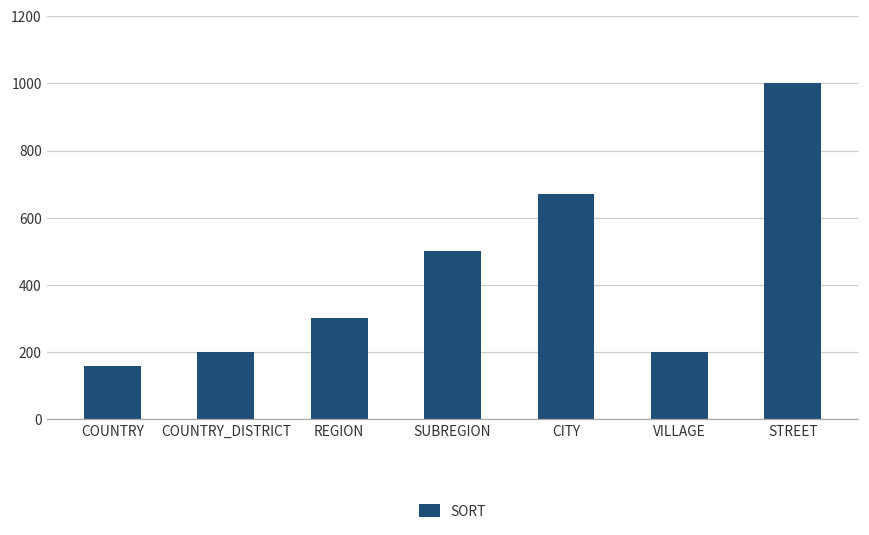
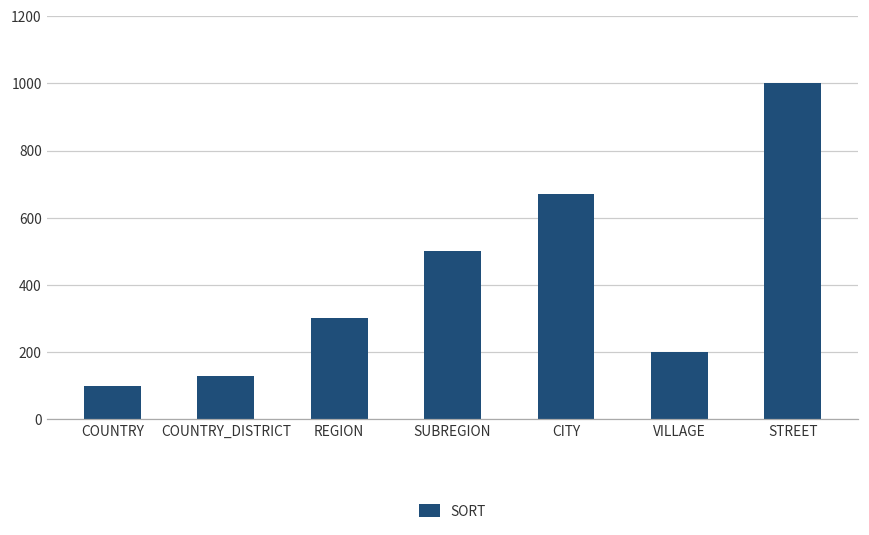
COUNTRY: 160 -> 100
COUNTRY_DISTRICT: 200 -> 130
